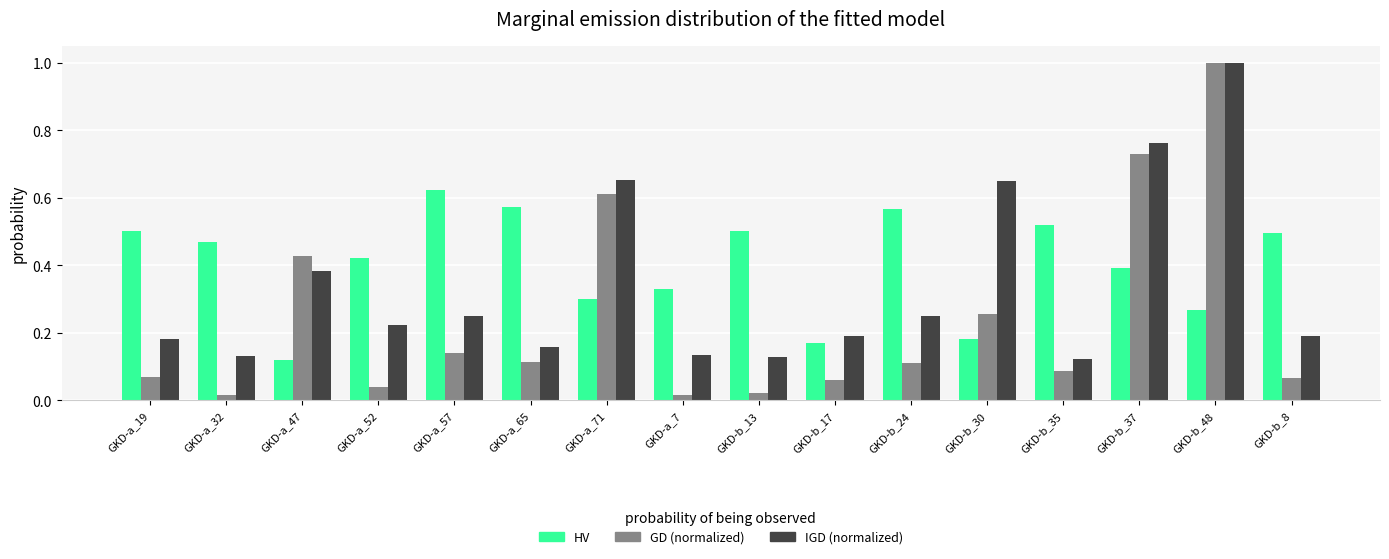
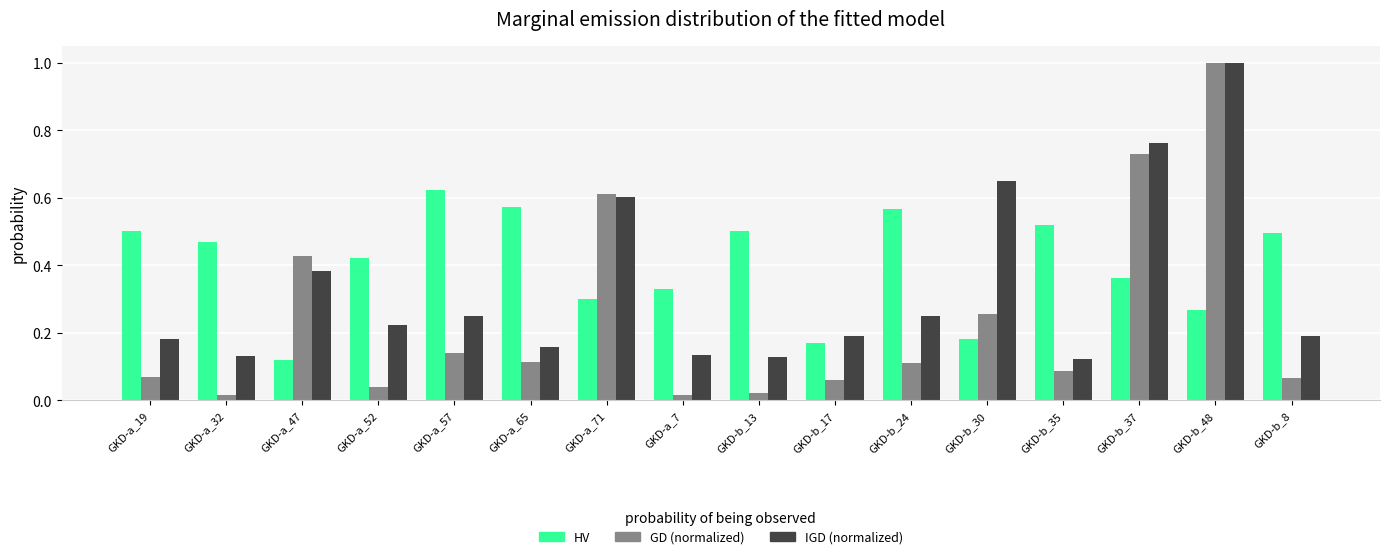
IGD (normalized), GKD-a_71: 0.65 -> 0.60
HV, GKD-b_37: 0.39 -> 0.36
